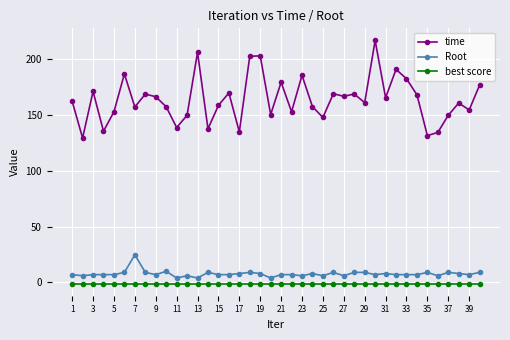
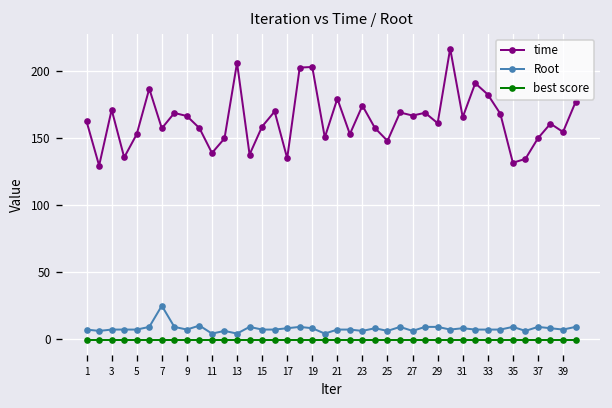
time, 23: 186 -> 174
